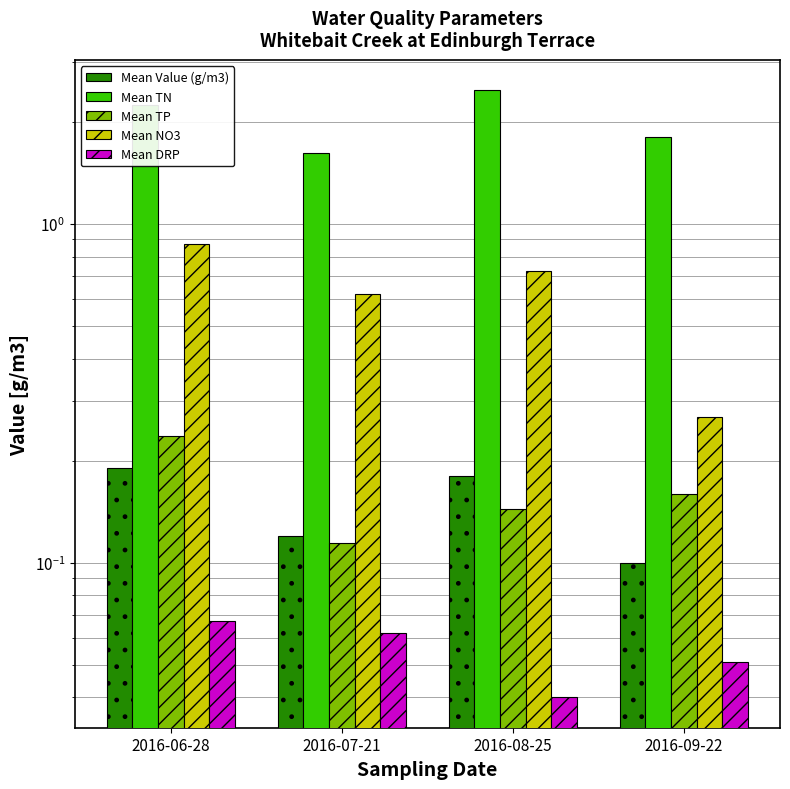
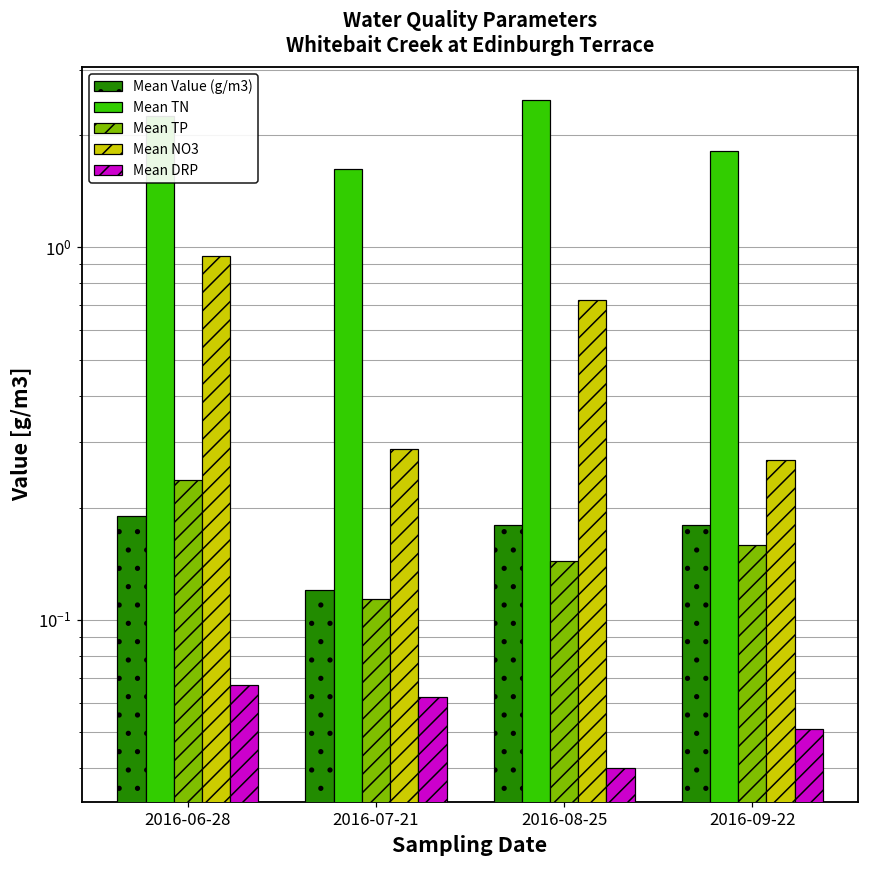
Mean NO3, 2016-06-28: 0.87 -> 0.95
Mean NO3, 2016-07-21: 0.62 -> 0.29
Mean Value (g/m3), 2016-09-22: 0.10 -> 0.18
